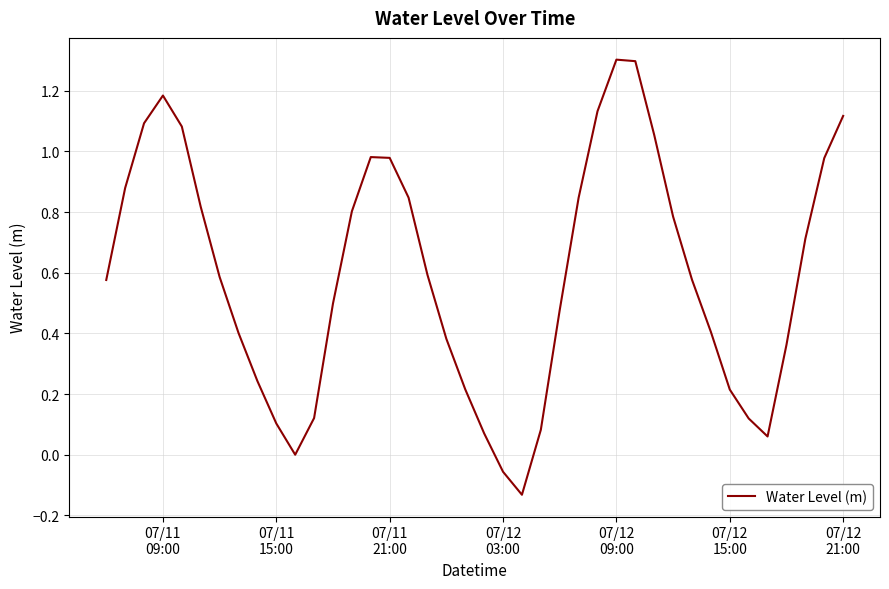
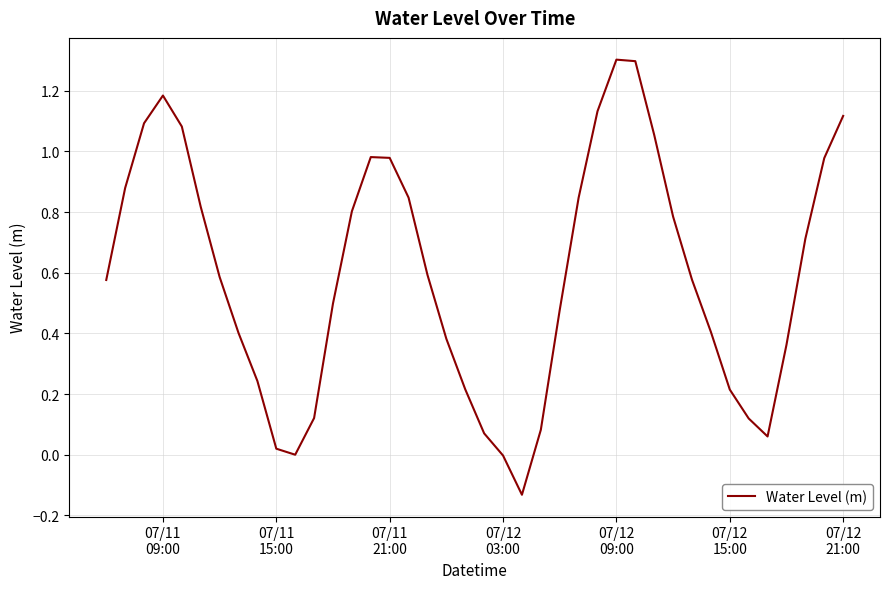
07/11 15:00: 0.10 -> 0.02
07/12 03:00: -0.06 -> 0.00
